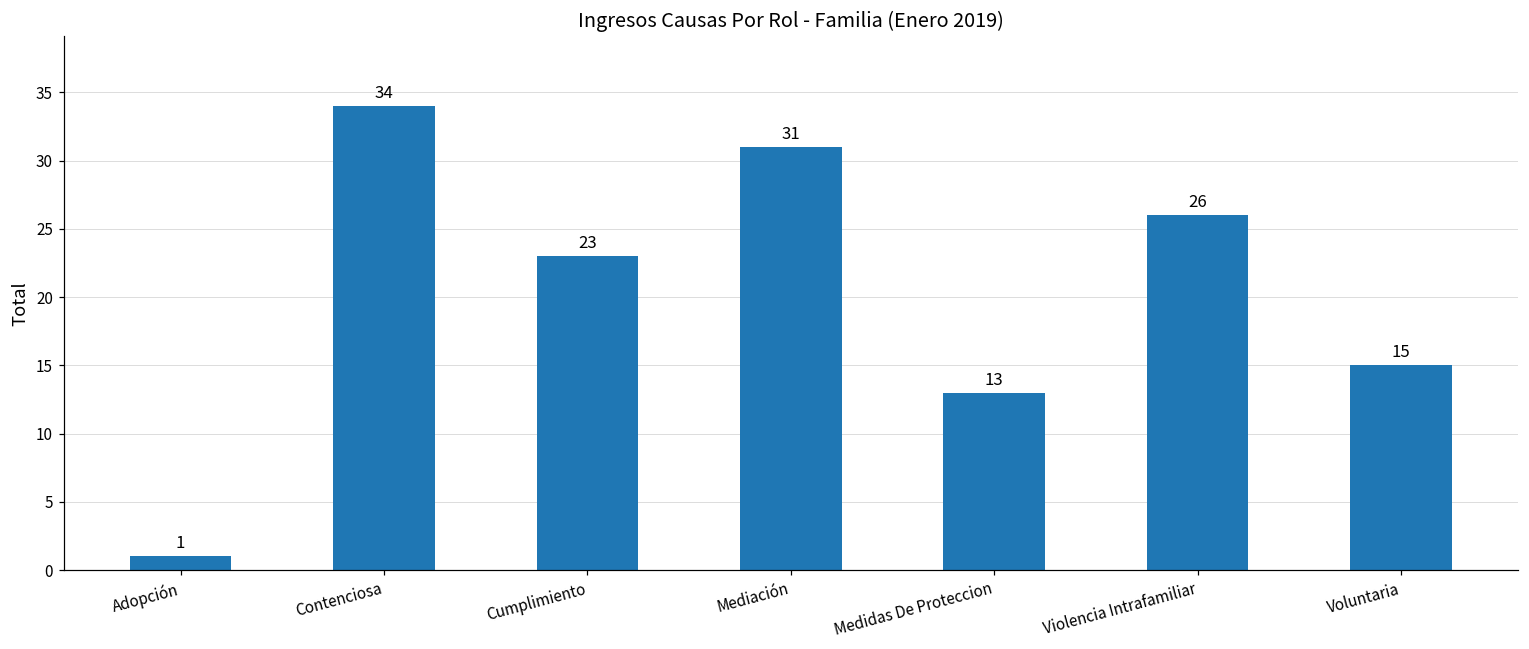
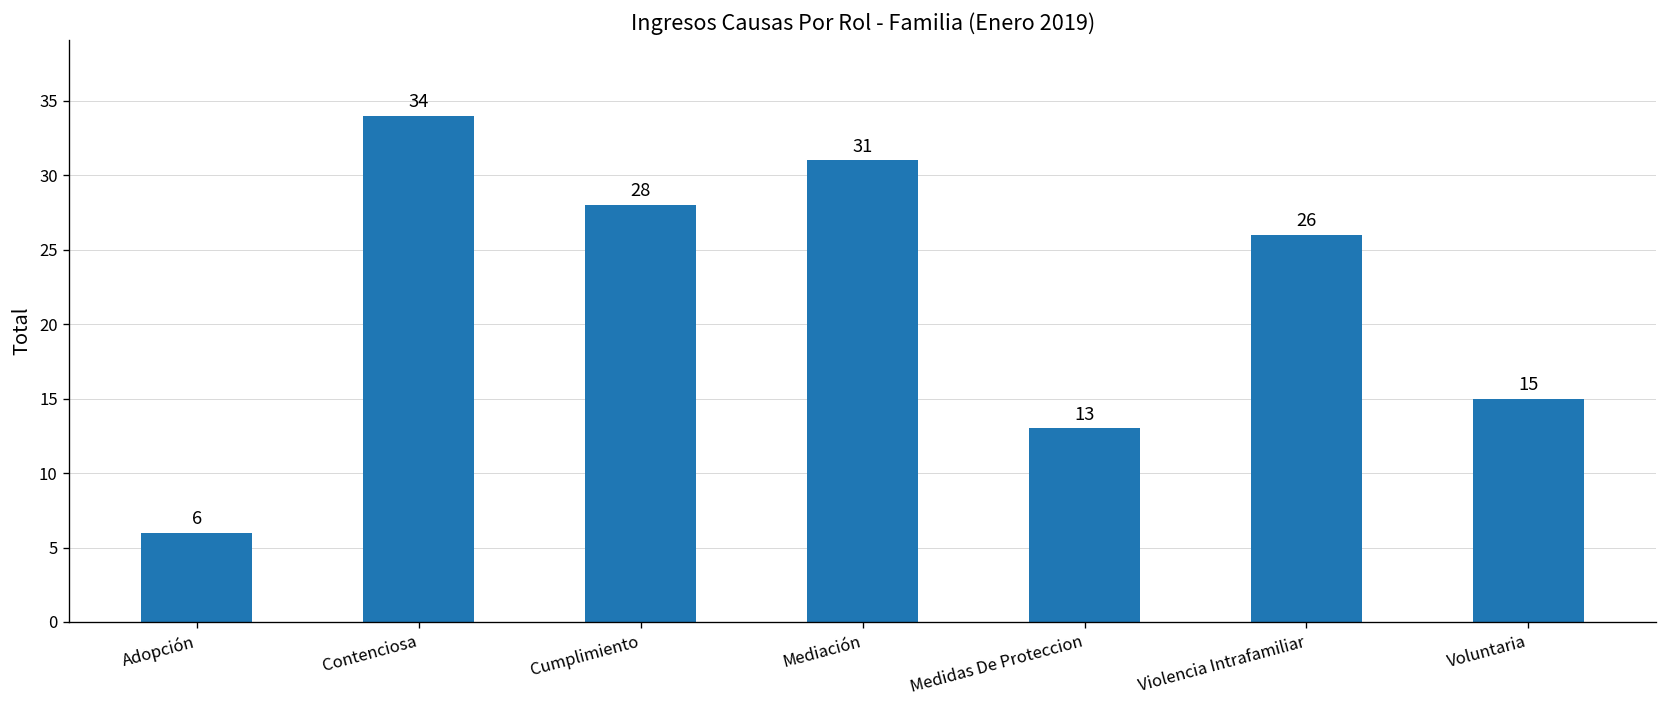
Adopción: 1 -> 6
Cumplimiento: 23 -> 28
